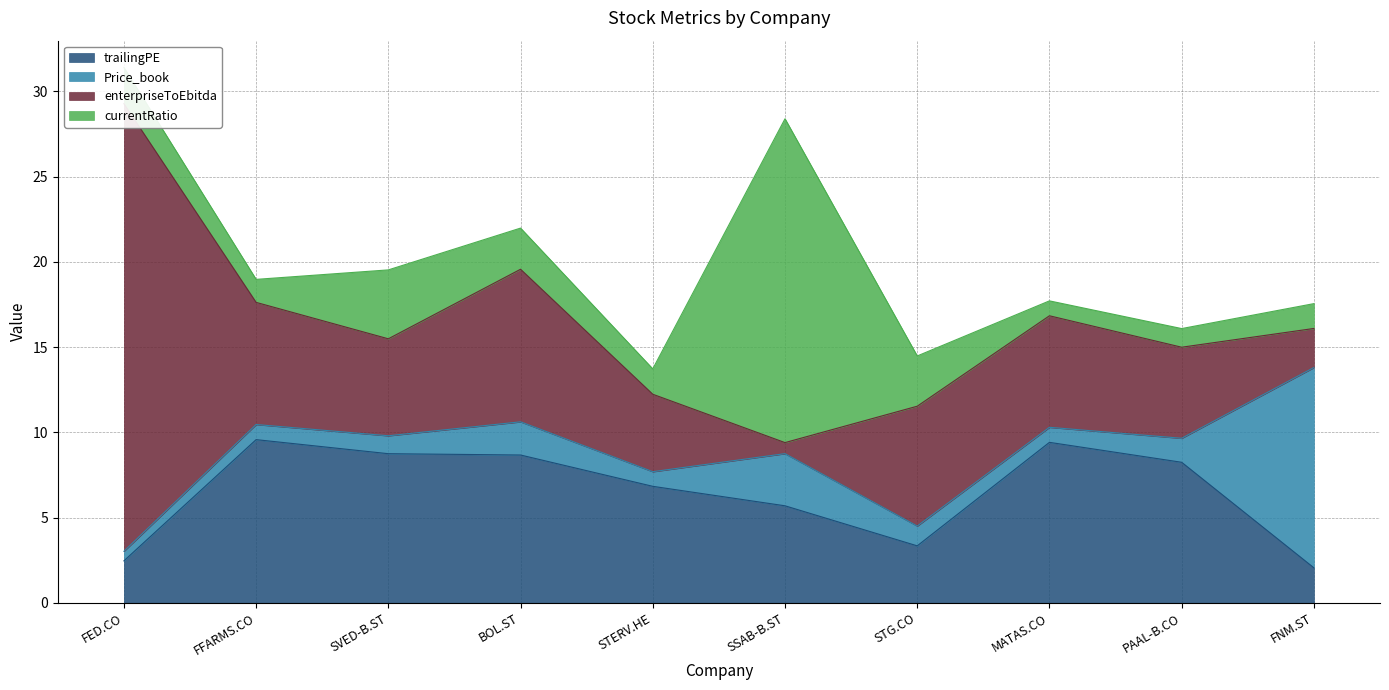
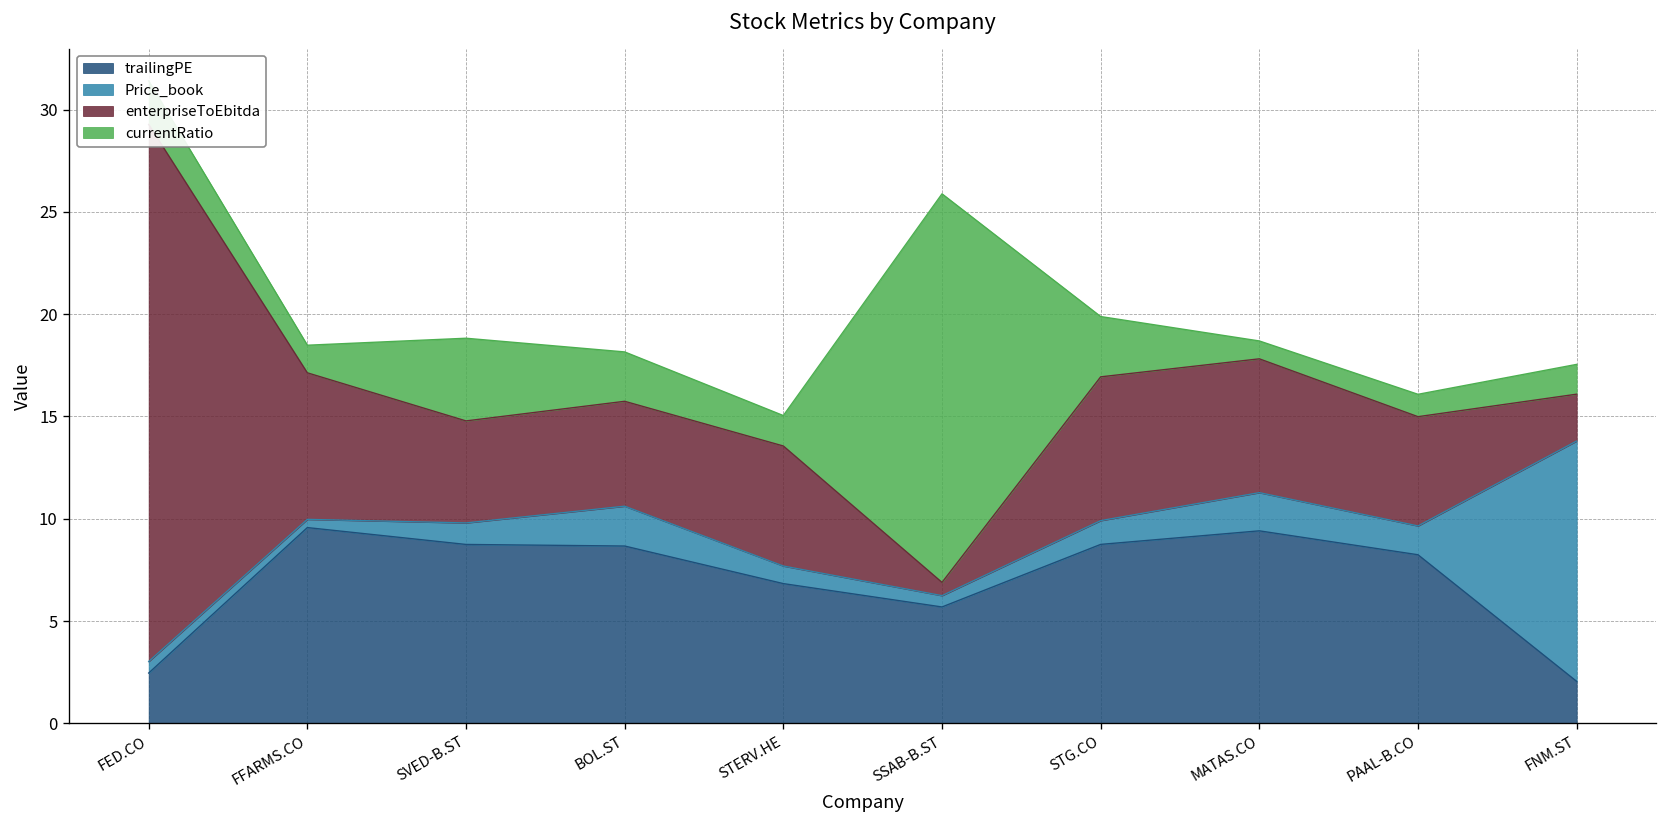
Price_book, FFARMS.CO: 0.9 -> 0.4
enterpriseToEbitda, SVED-B.ST: 5.7 -> 5.0
enterpriseToEbitda, BOL.ST: 9.0 -> 5.1
enterpriseToEbitda, STERV.HE: 4.5 -> 5.9
Price_book, SSAB-B.ST: 3.1 -> 0.6
trailingPE, STG.CO: 3.3 -> 8.7
Price_book, MATAS.CO: 0.9 -> 1.9
